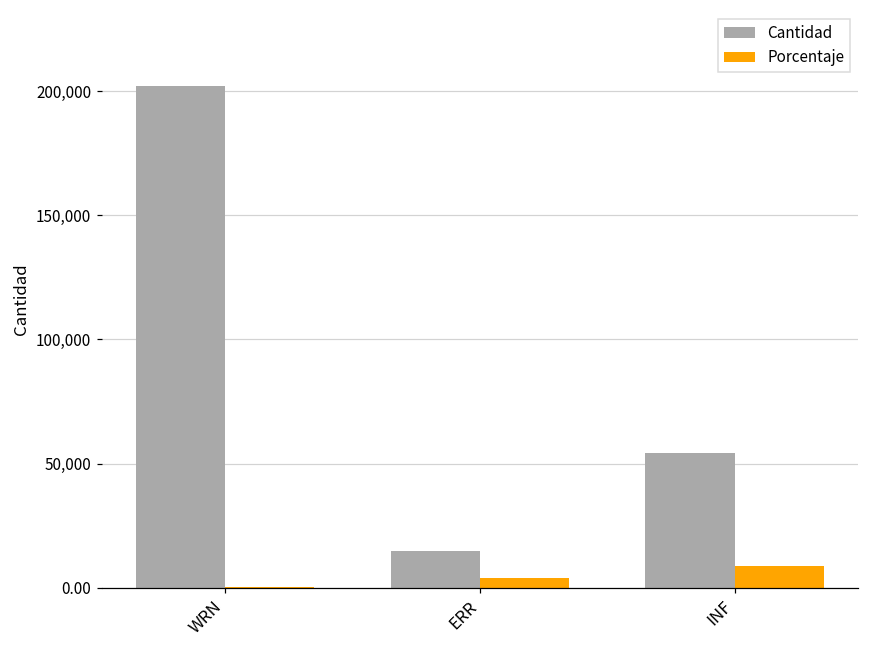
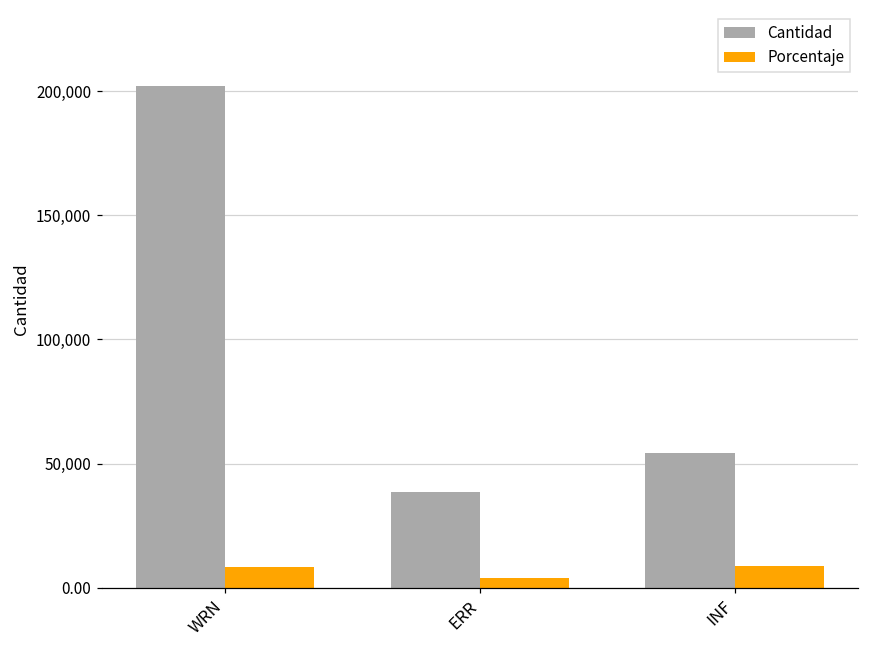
Porcentaje, WRN: 0 -> 8,000
Cantidad, ERR: 15,000 -> 39,000
